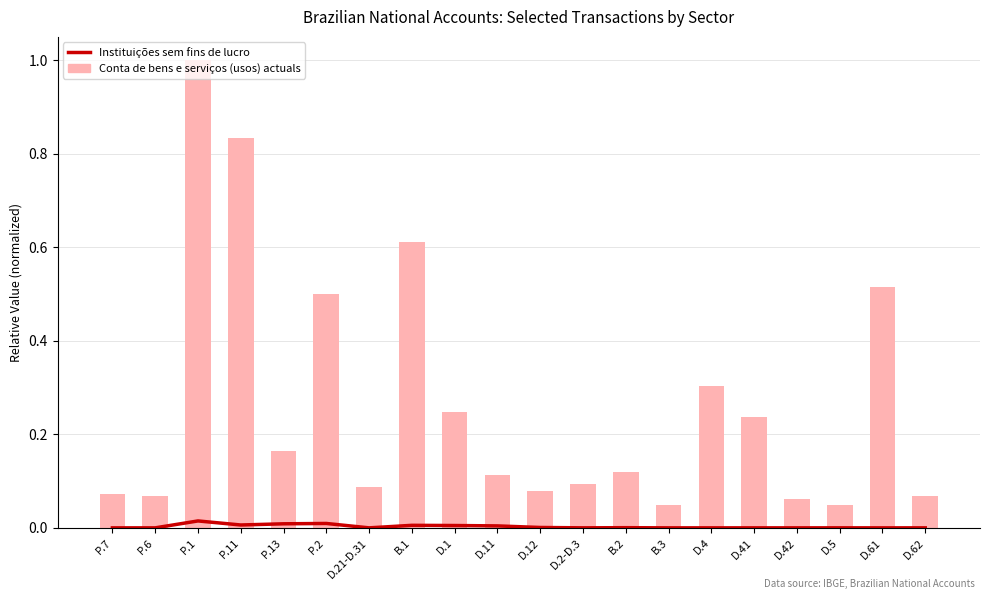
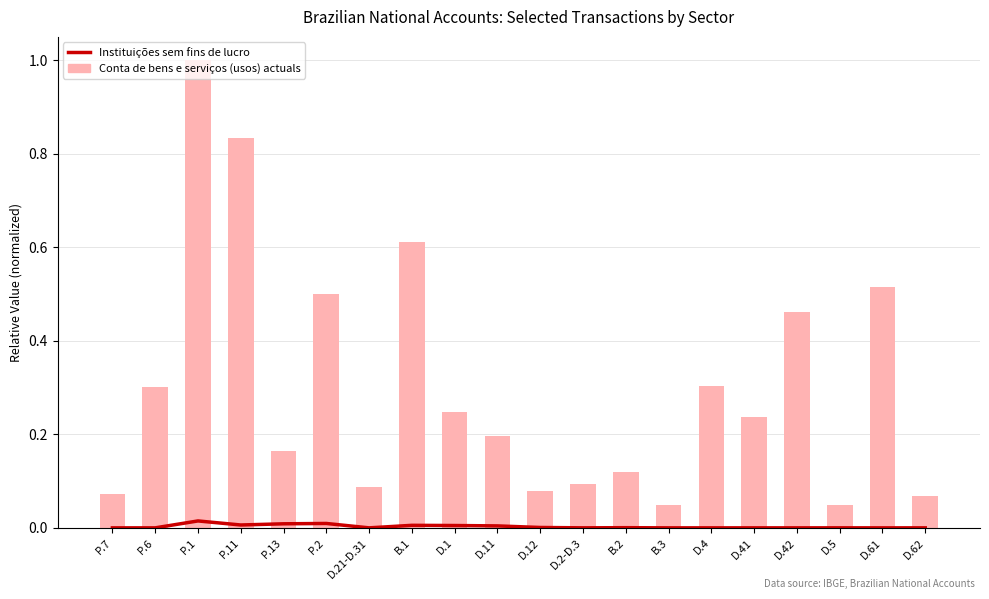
Conta de bens e serviços (usos) actuals, P.6: 0.07 -> 0.30
Conta de bens e serviços (usos) actuals, D.11: 0.11 -> 0.20
Conta de bens e serviços (usos) actuals, D.42: 0.06 -> 0.46
